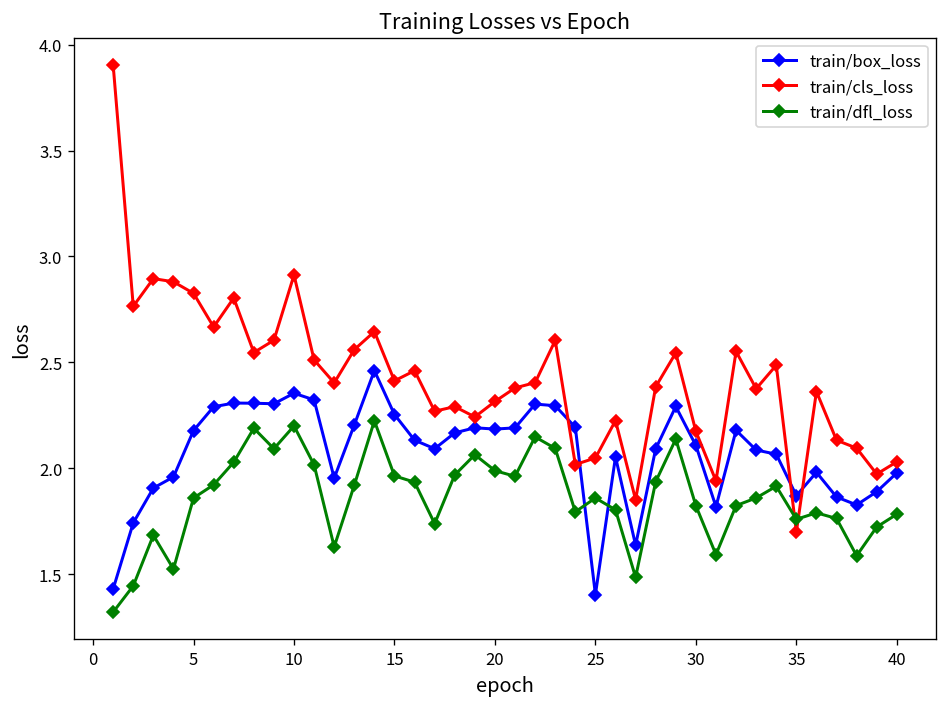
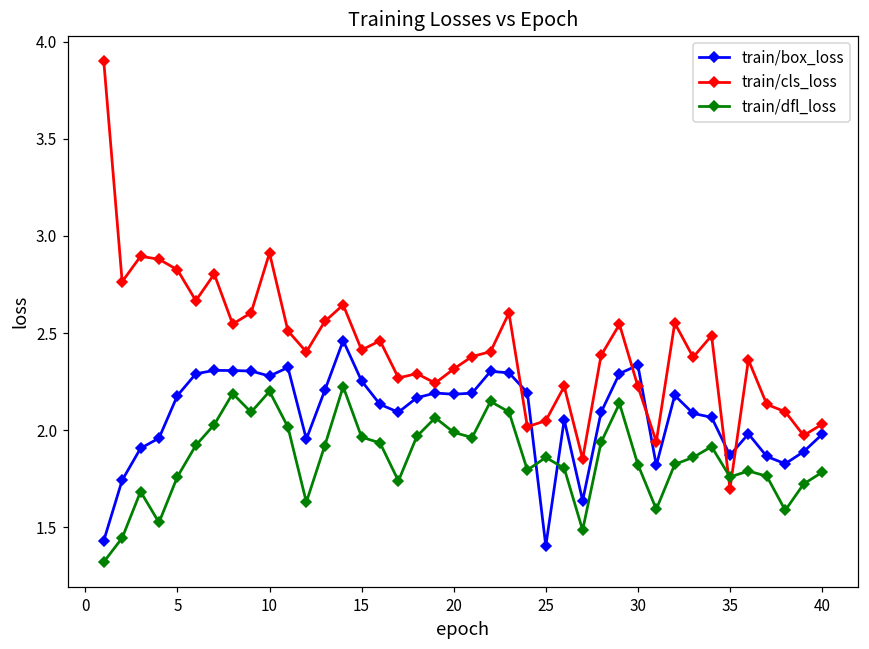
train/dfl_loss, 5: 1.86 -> 1.76
train/box_loss, 10: 2.35 -> 2.28
train/box_loss, 30: 2.11 -> 2.33
train/cls_loss, 30: 2.17 -> 2.23
